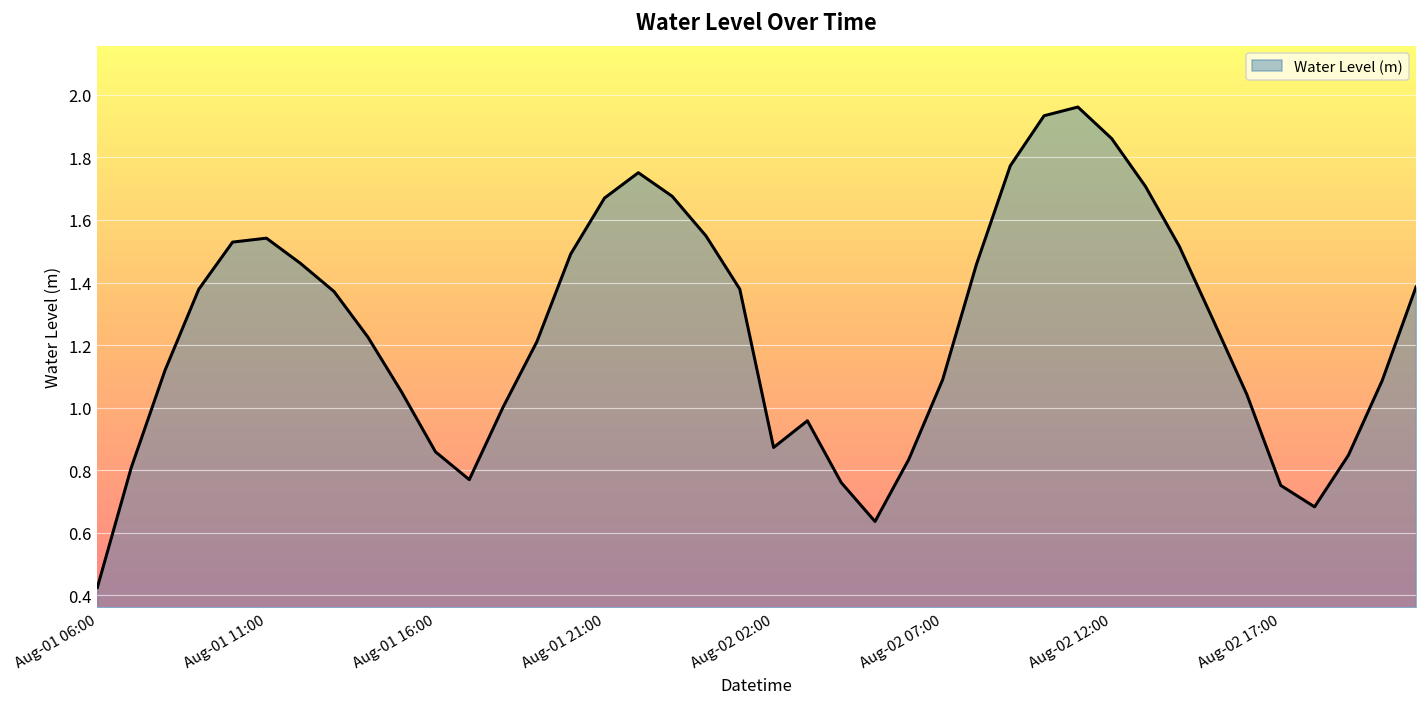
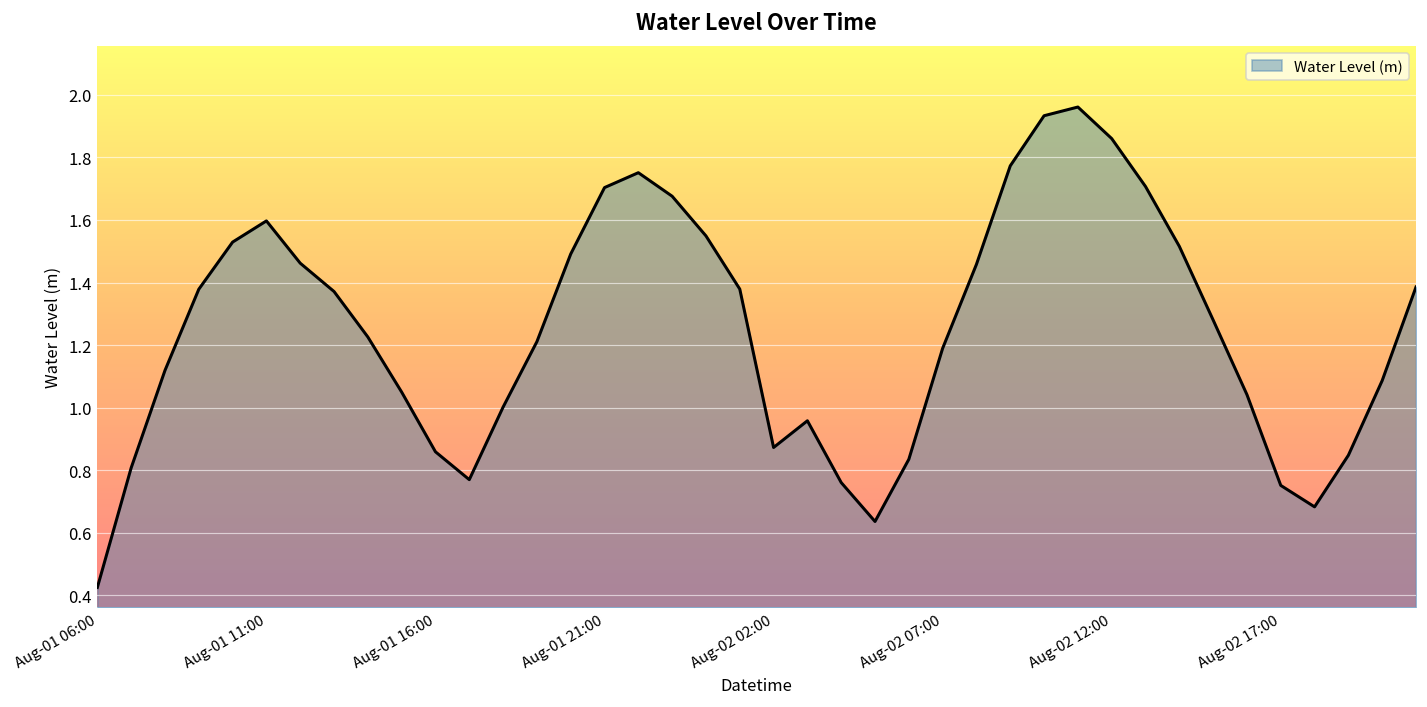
Aug-01 11:00: 1.54 -> 1.60
Aug-01 21:00: 1.67 -> 1.70
Aug-02 07:00: 1.09 -> 1.19
